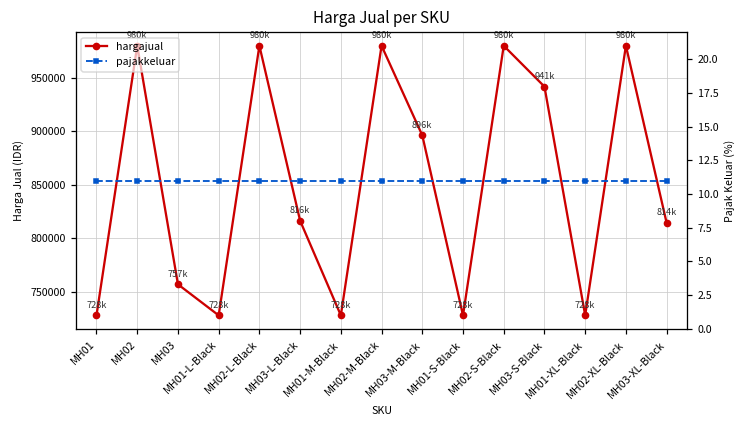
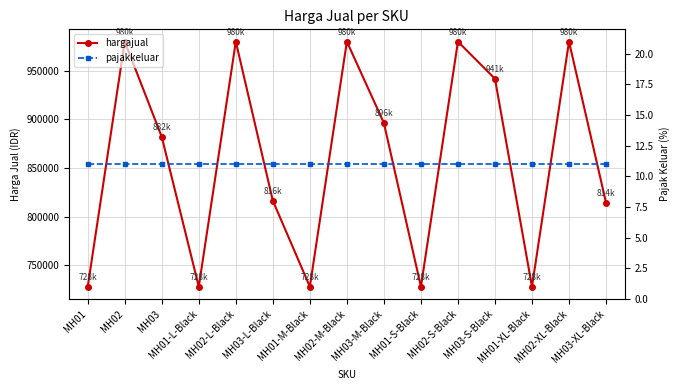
hargajual, MH03: 757k -> 882k
